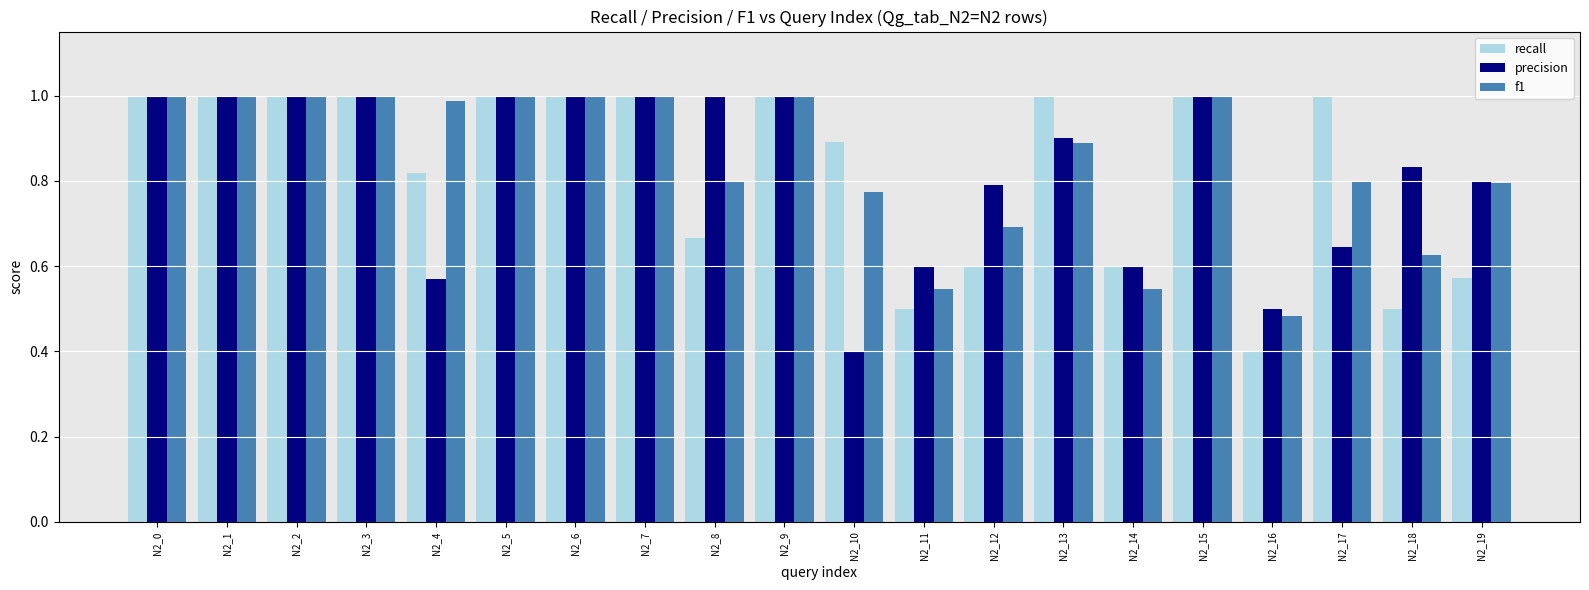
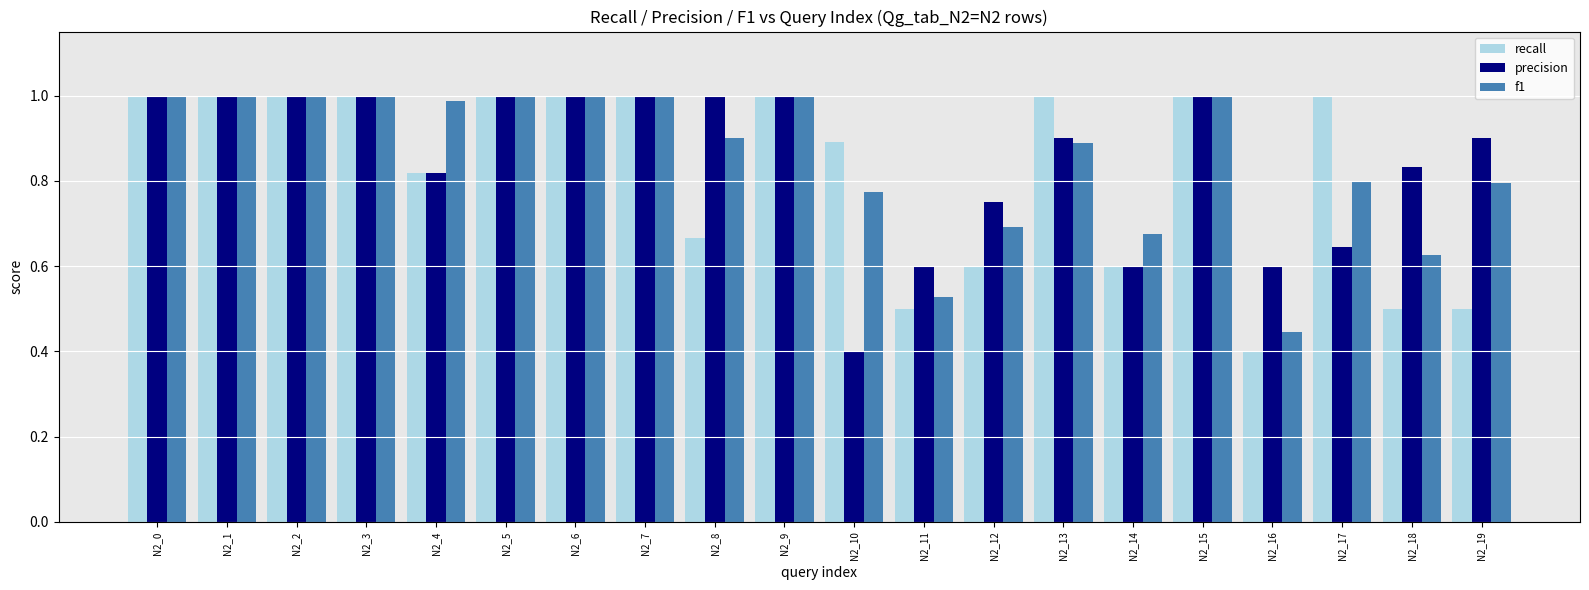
precision, N2_4: 0.57 -> 0.82
f1, N2_8: 0.8 -> 0.9
f1, N2_11: 0.55 -> 0.53
precision, N2_12: 0.79 -> 0.75
f1, N2_14: 0.55 -> 0.67
precision, N2_16: 0.5 -> 0.6
f1, N2_16: 0.48 -> 0.44
recall, N2_19: 0.57 -> 0.50
precision, N2_19: 0.8 -> 0.9
